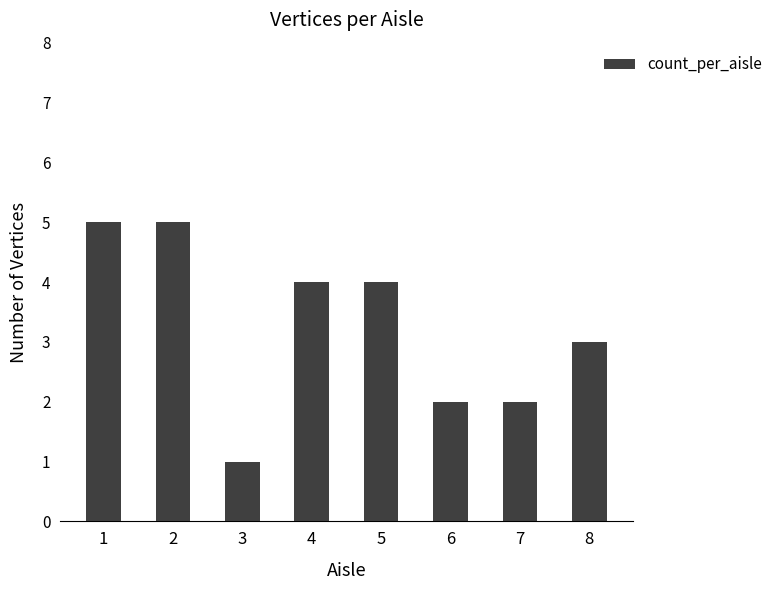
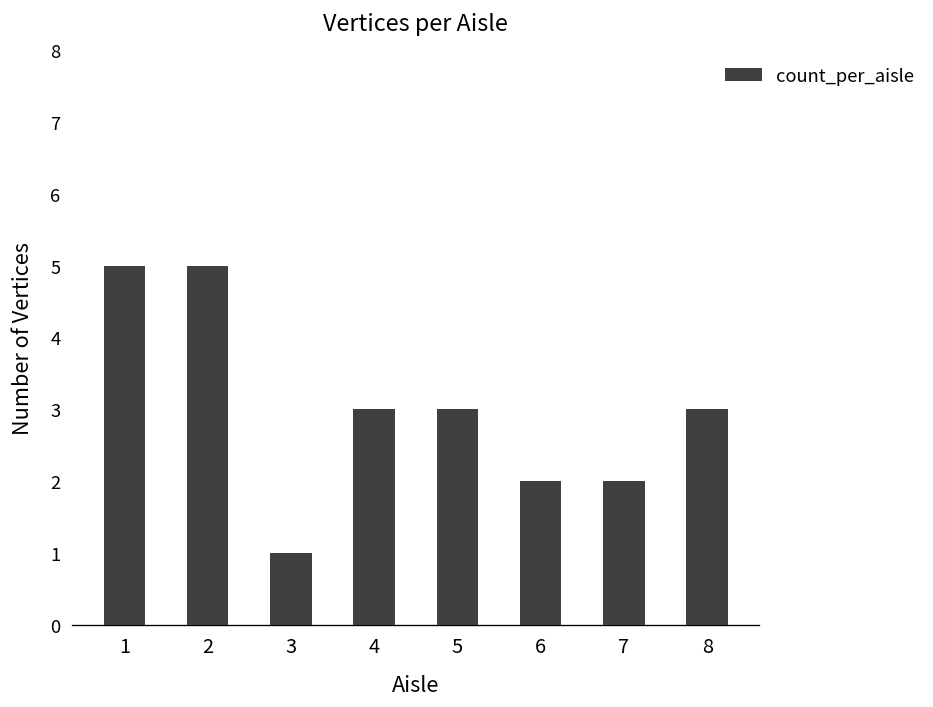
4: 4 -> 3
5: 4 -> 3
